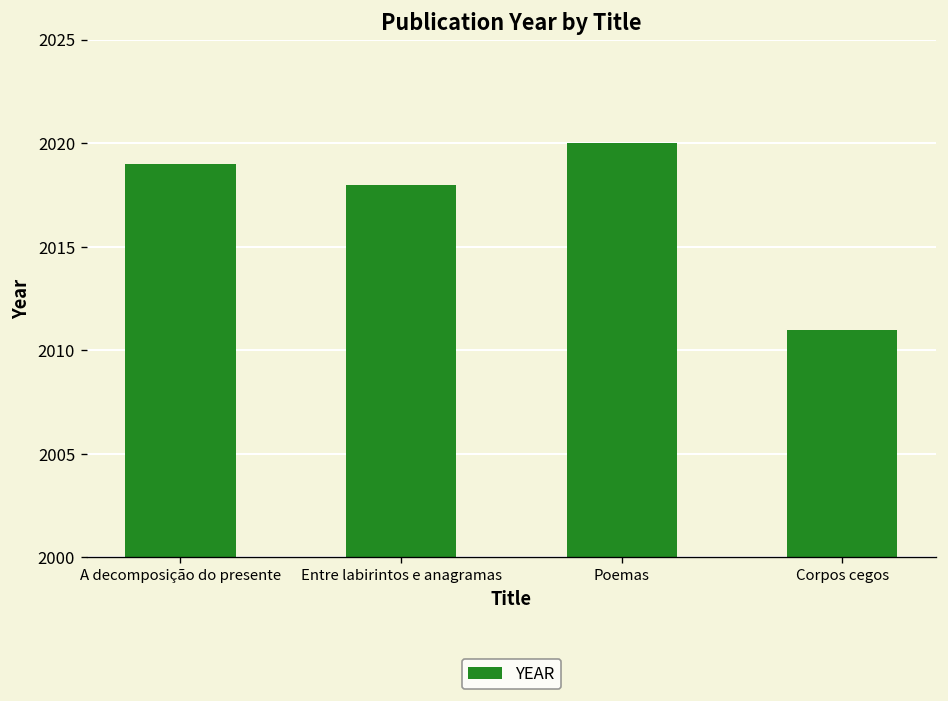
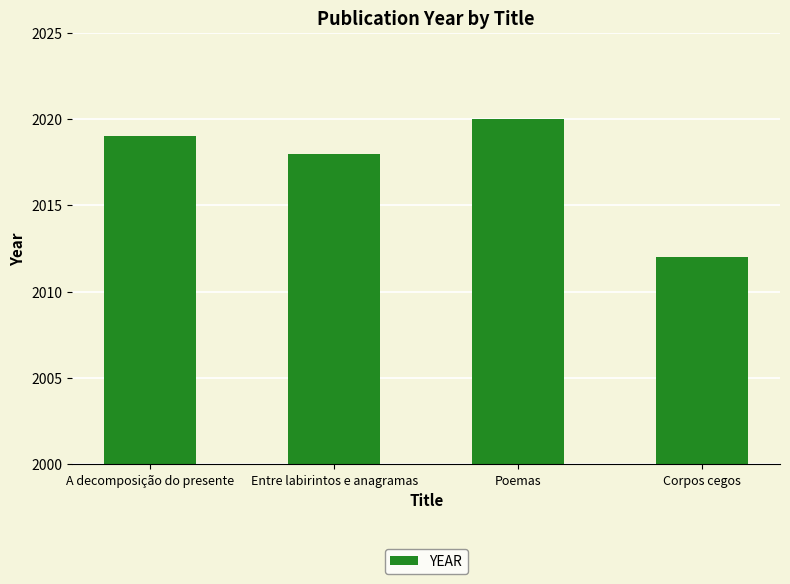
Corpos cegos: 2011 -> 2012
